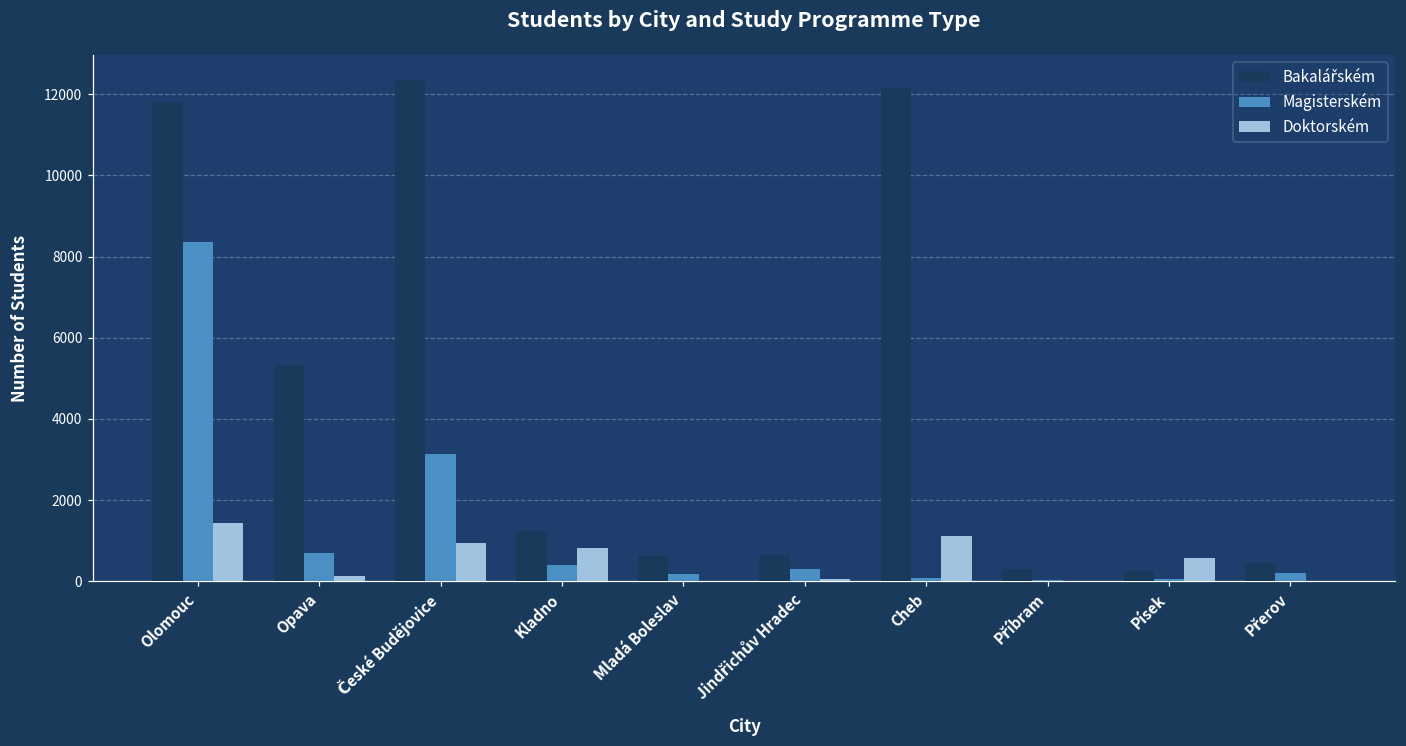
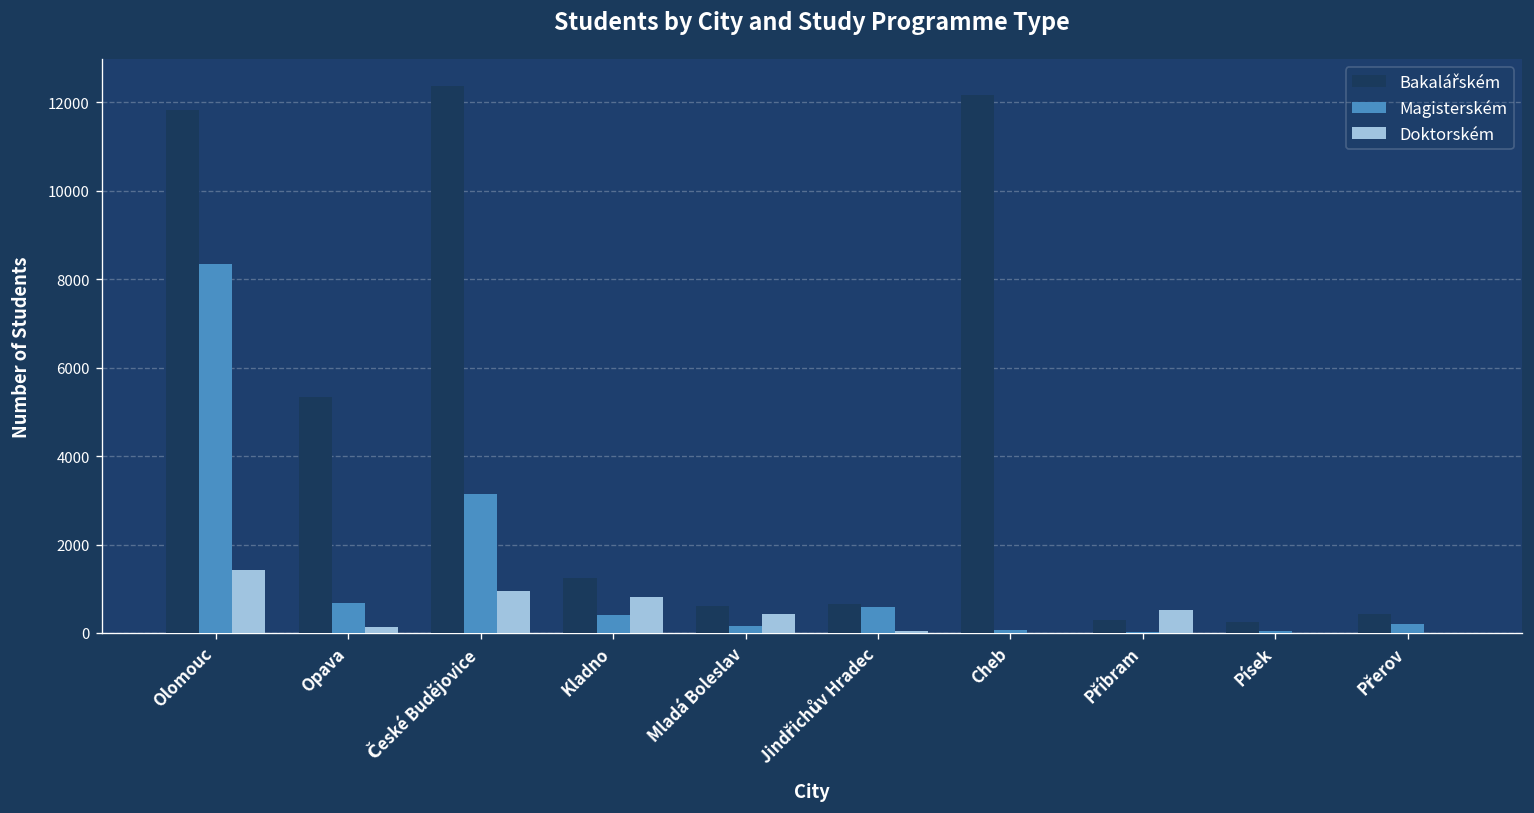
Doktorském, Mladá Boleslav: 0 -> 400
Magisterském, Jindřichův Hradec: 300 -> 600
Doktorském, Cheb: 1100 -> 0
Doktorském, Příbram: 0 -> 500
Doktorském, Písek: 600 -> 0
